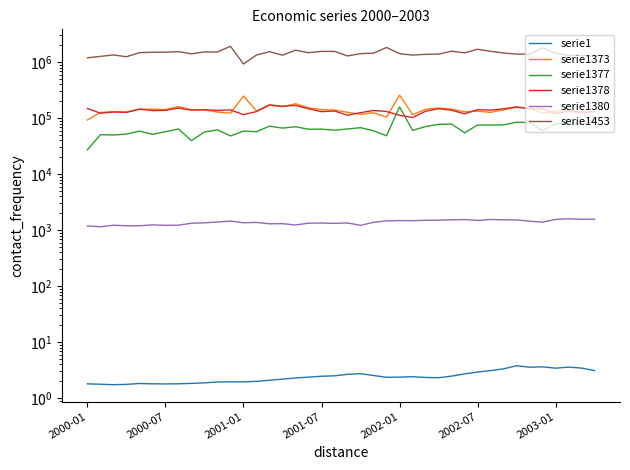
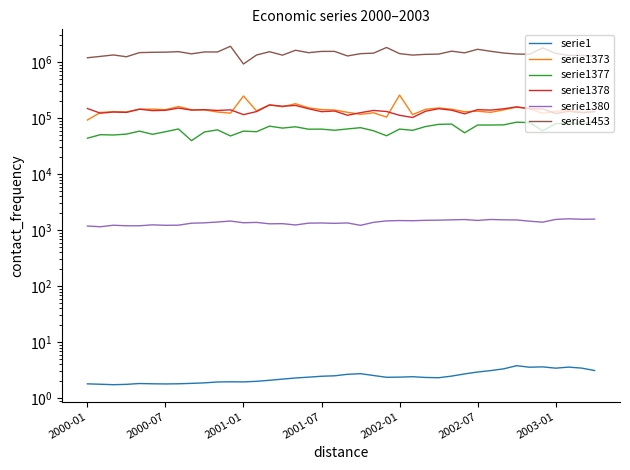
serie1377, 2000-01: 30000 -> 40000
serie1377, 2002-01: 160000 -> 60000
